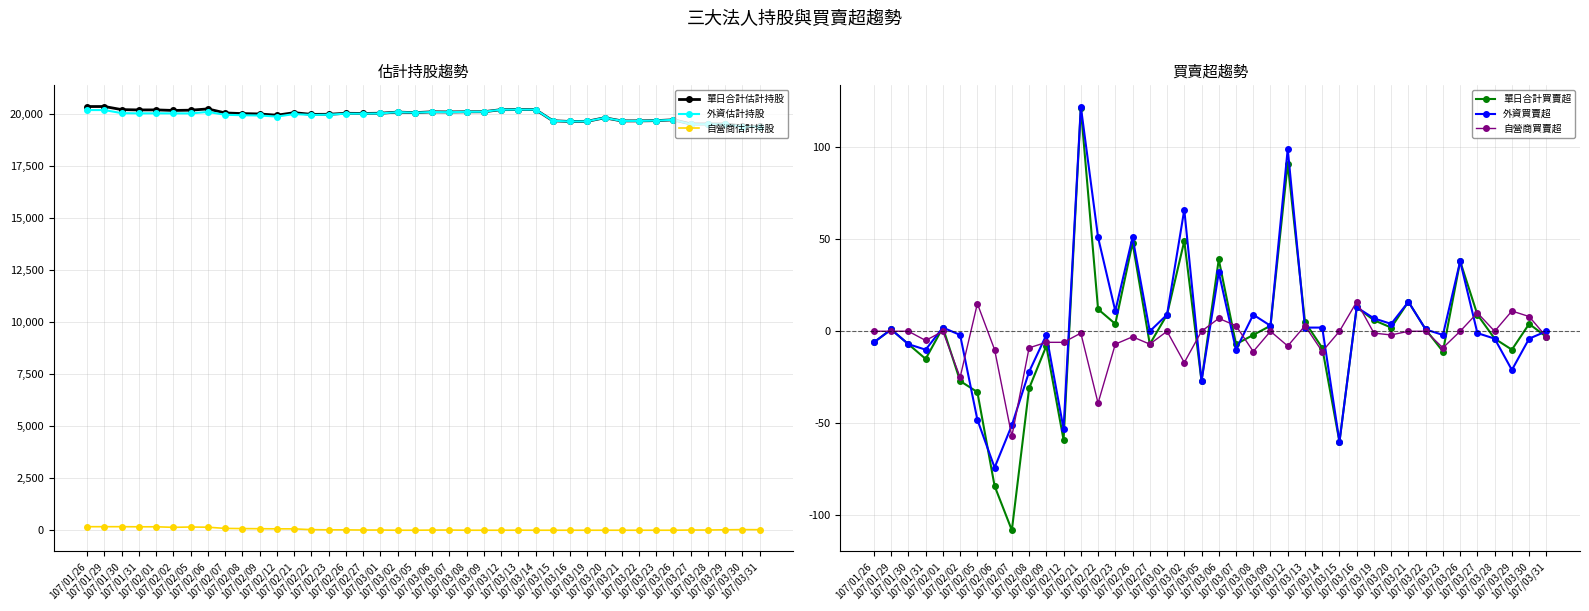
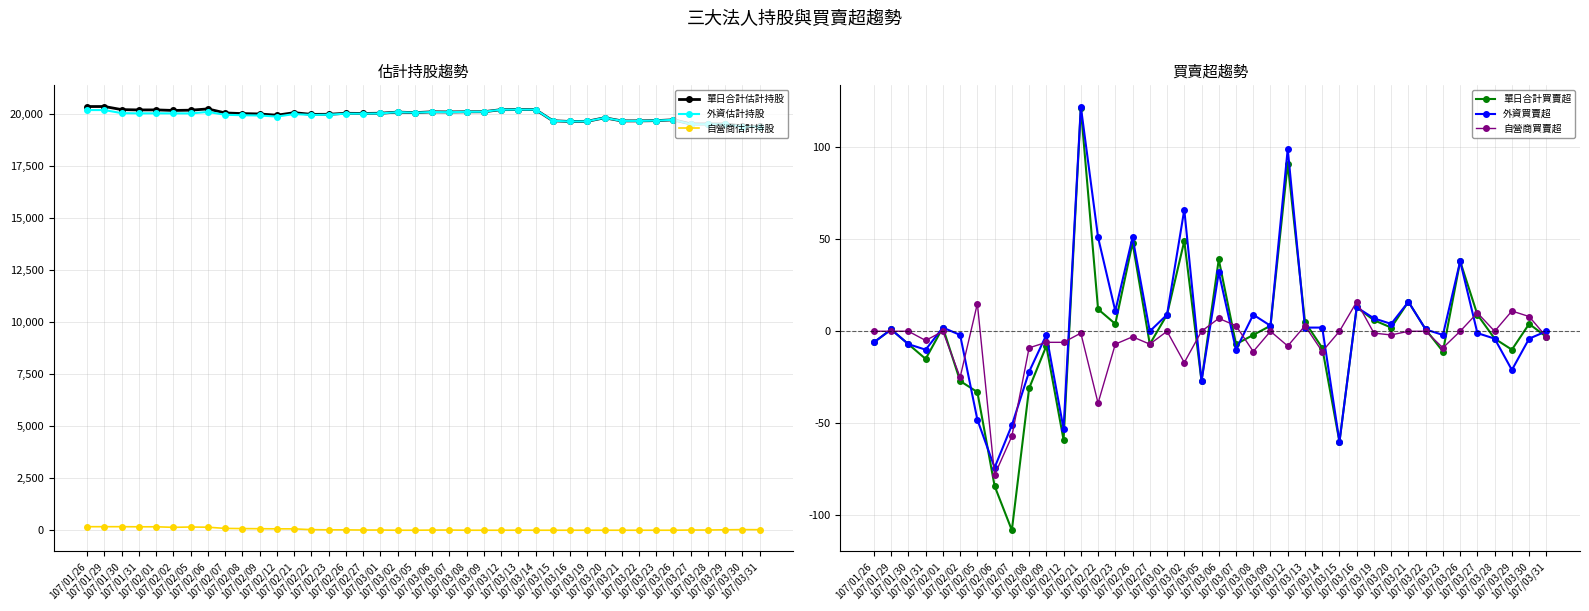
買賣超趨勢, 自營商買賣超, 107/02/06: -10 -> -78
